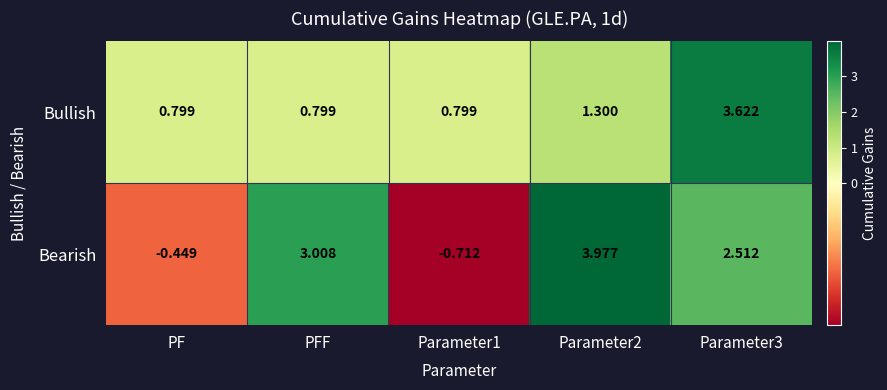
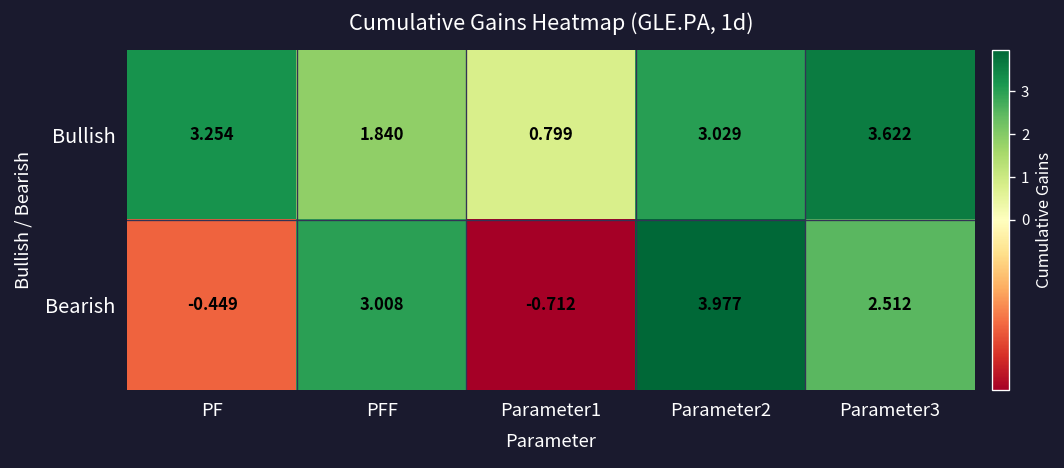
Bullish, PF: 0.799 -> 3.254
Bullish, PFF: 0.799 -> 1.840
Bullish, Parameter2: 1.300 -> 3.029
